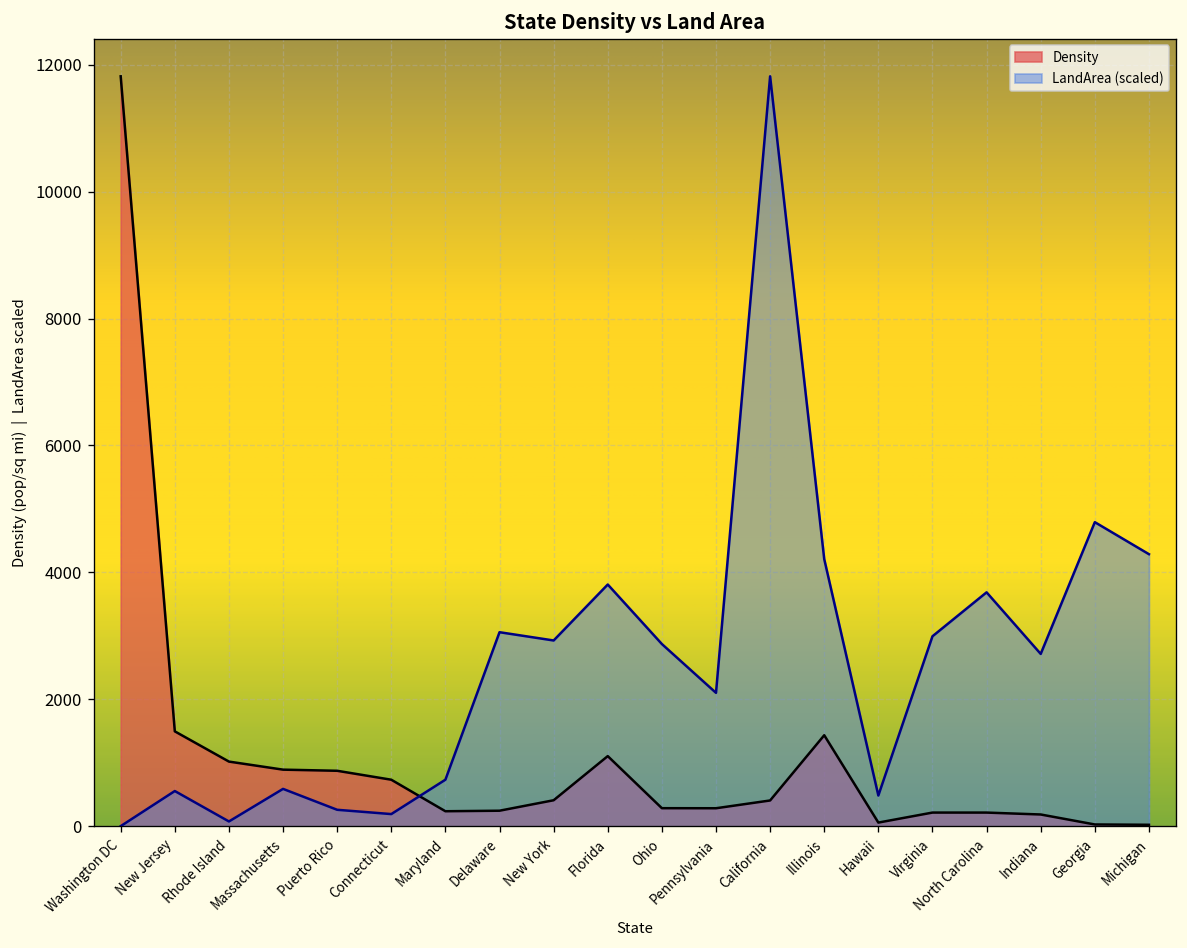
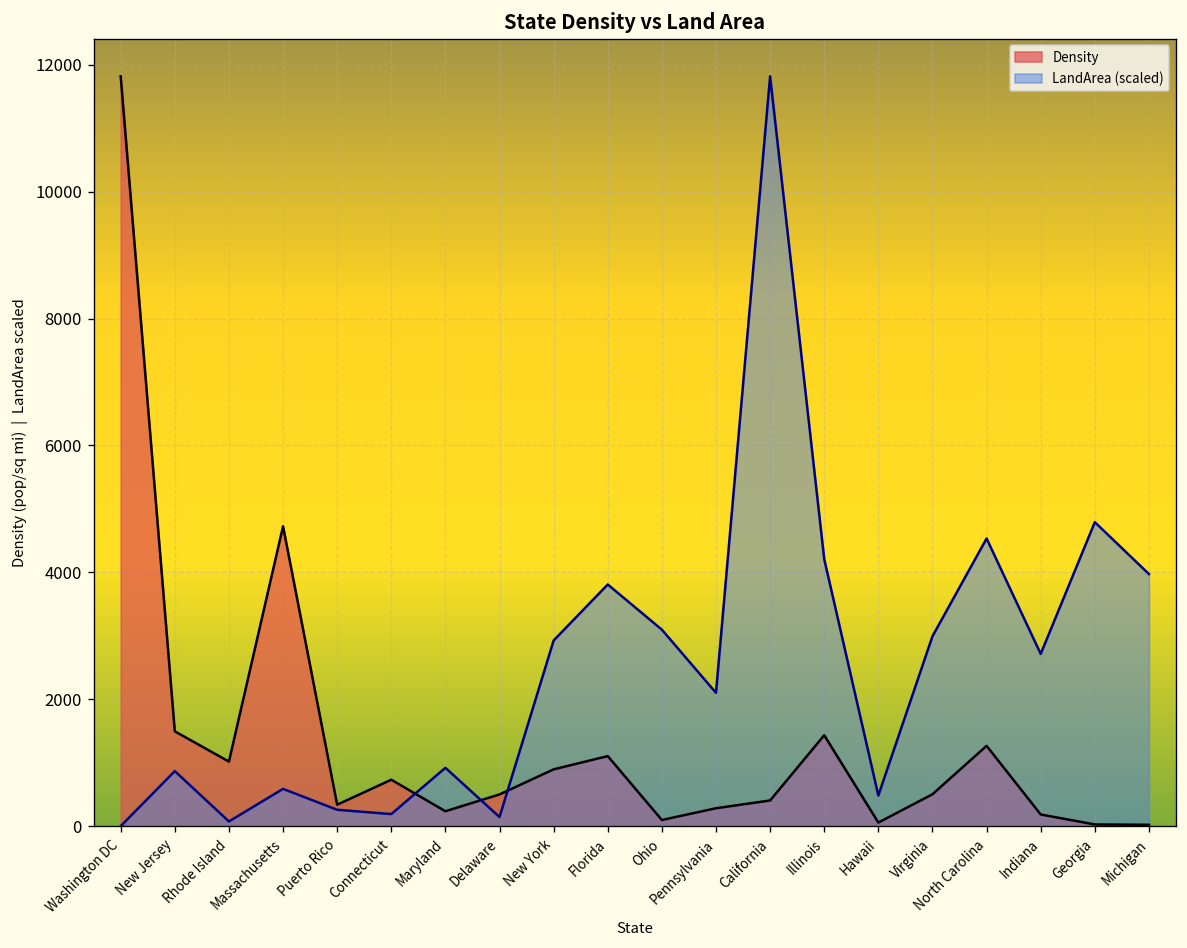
LandArea (scaled), New Jersey: 600 -> 900
Density, Massachusetts: 900 -> 4700
Density, Puerto Rico: 900 -> 300
LandArea (scaled), Maryland: 700 -> 900
Density, Delaware: 200 -> 500
LandArea (scaled), Delaware: 3100 -> 100
Density, New York: 400 -> 900
Density, Ohio: 300 -> 100
LandArea (scaled), Ohio: 2900 -> 3100
Density, Virginia: 200 -> 500
Density, North Carolina: 200 -> 1300
LandArea (scaled), North Carolina: 3700 -> 4500
LandArea (scaled), Michigan: 4300 -> 4000
